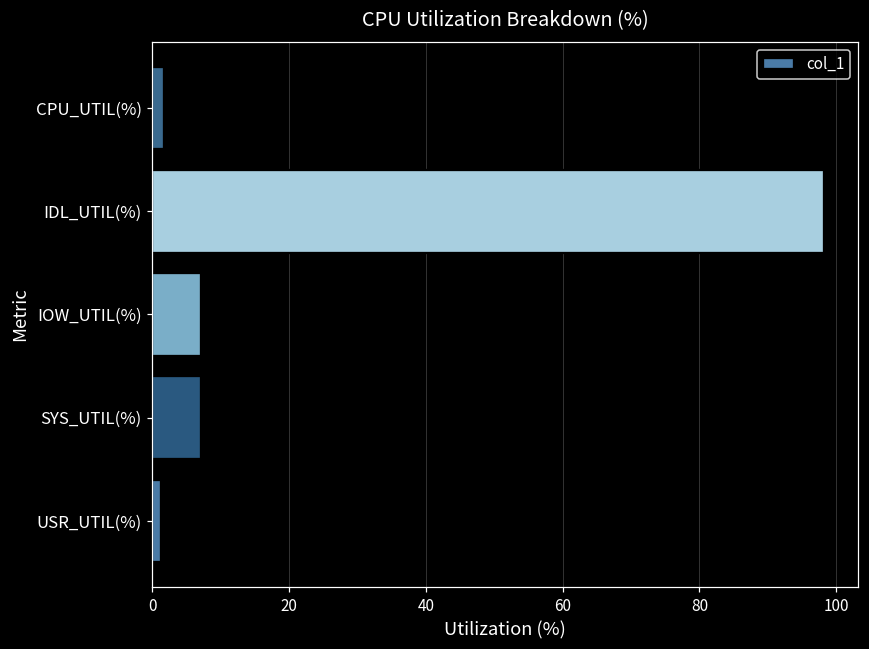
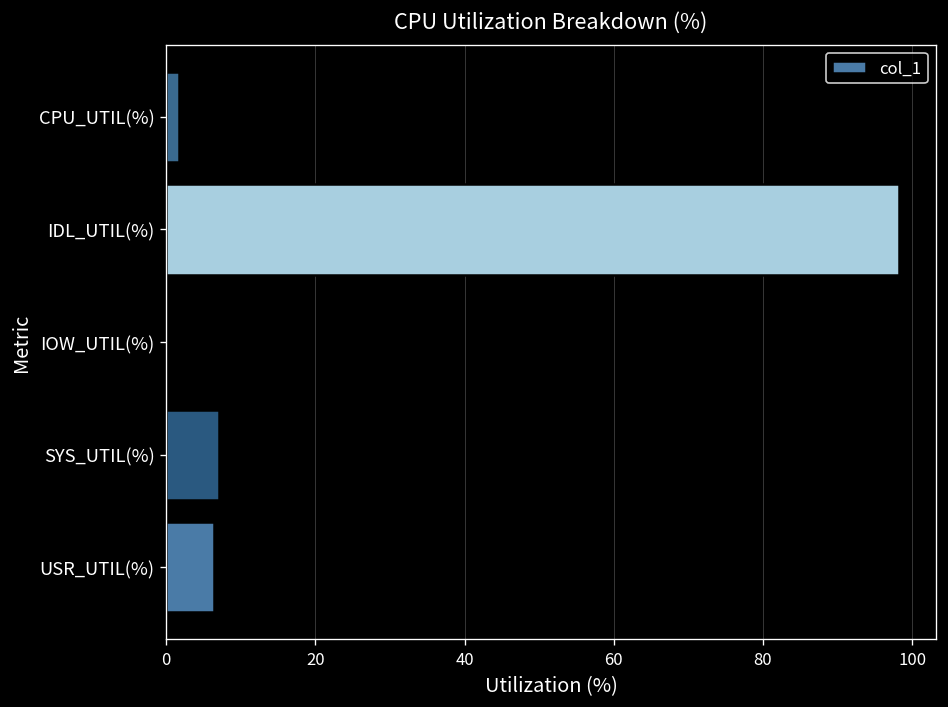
IOW_UTIL(%): 7 -> 0
USR_UTIL(%): 1 -> 6
